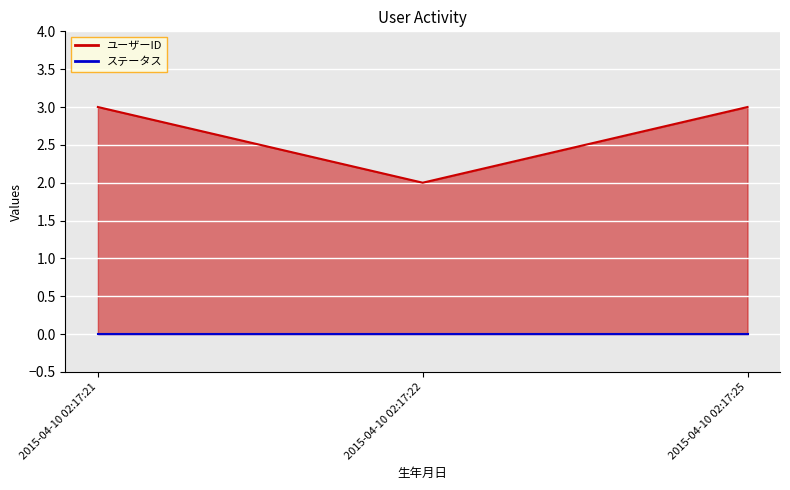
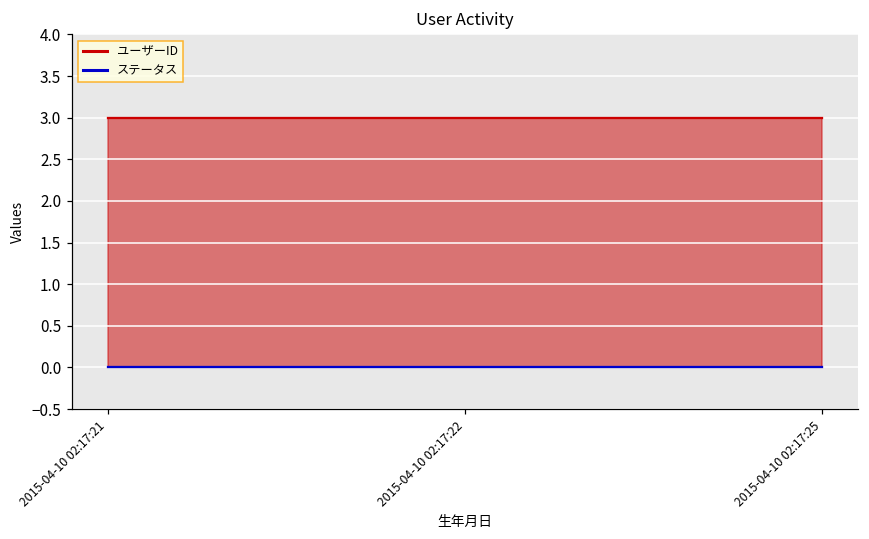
ユーザーID, 2015-04-10 02:17:22: 2 -> 3
